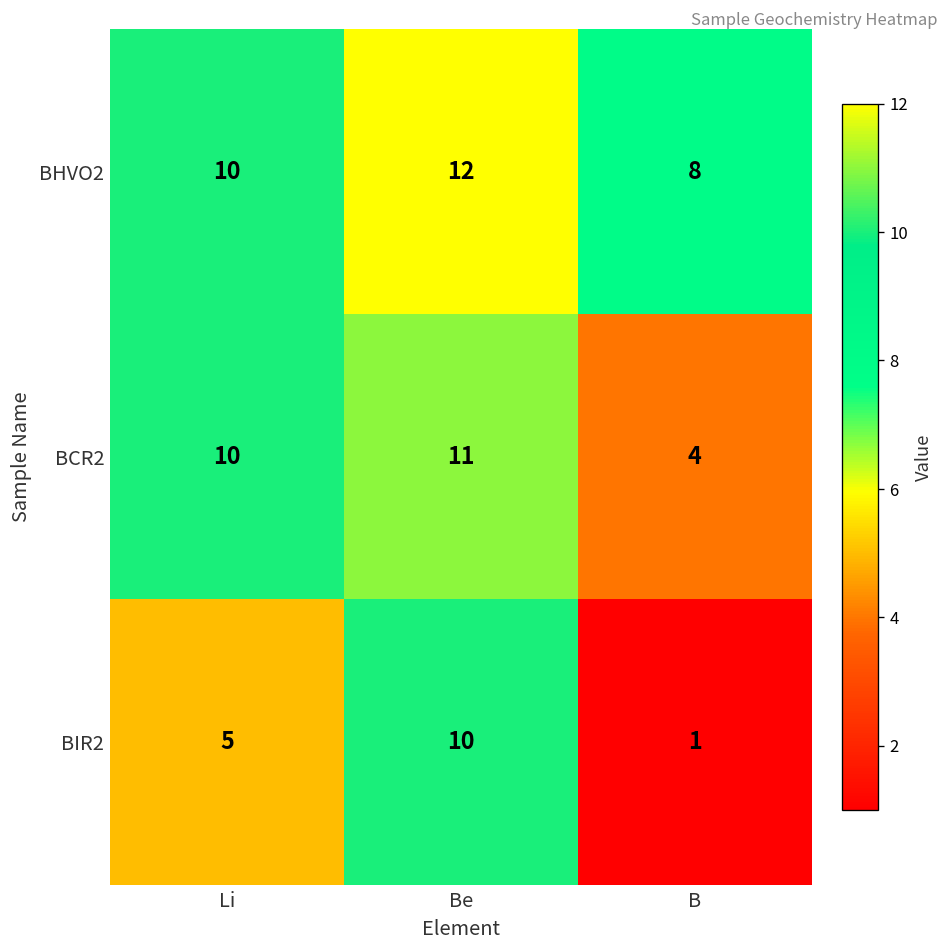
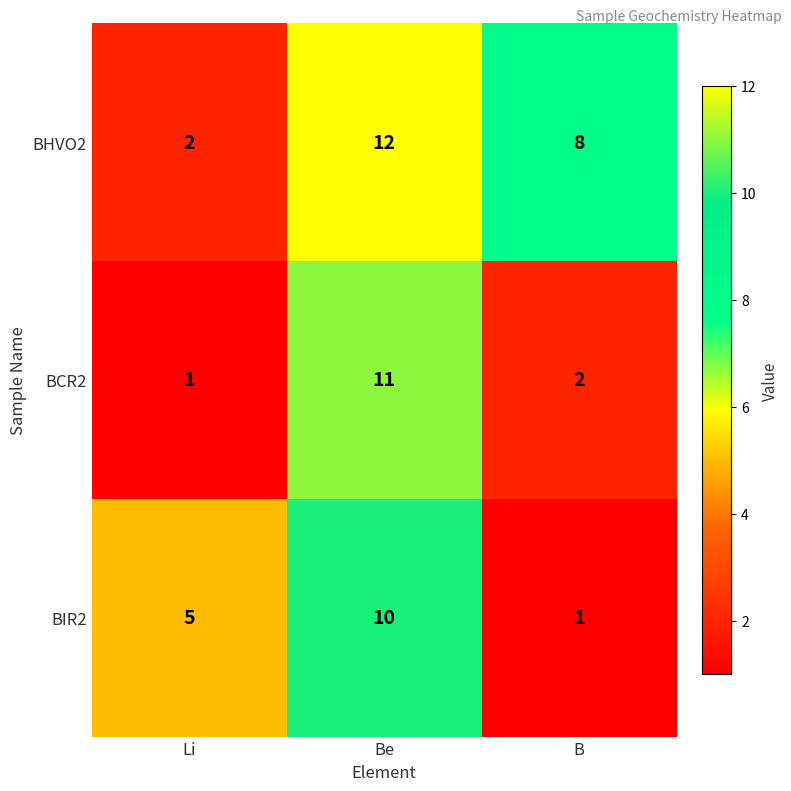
BHVO2, Li: 10 -> 2
BCR2, Li: 10 -> 1
BCR2, B: 4 -> 2
